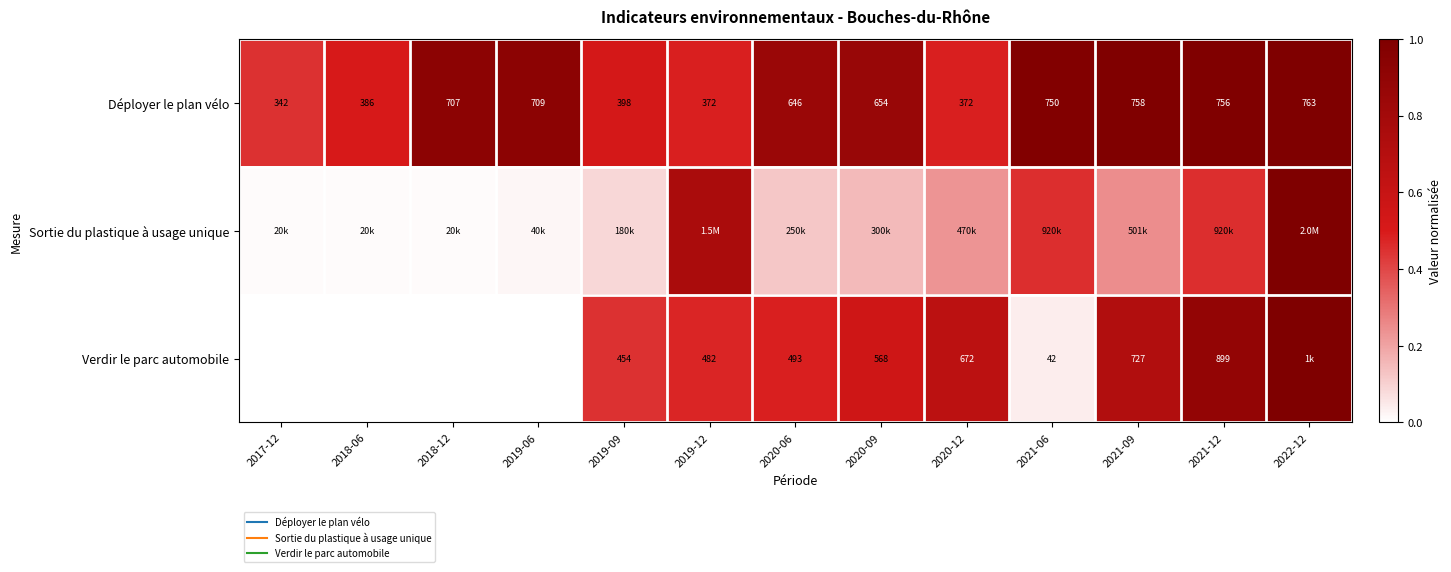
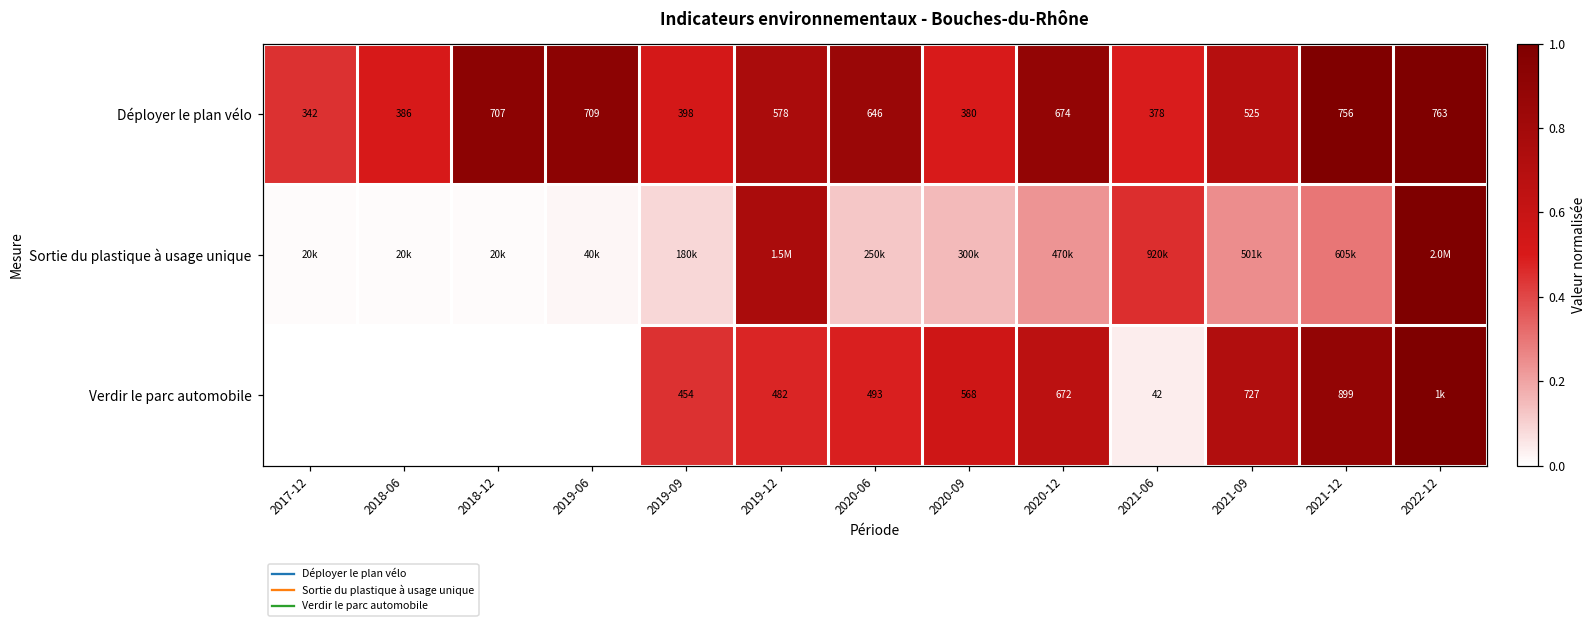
Déployer le plan vélo, 2019-12: 372 -> 578
Déployer le plan vélo, 2020-09: 654 -> 380
Déployer le plan vélo, 2020-12: 372 -> 674
Déployer le plan vélo, 2021-06: 750 -> 378
Déployer le plan vélo, 2021-09: 758 -> 525
Sortie du plastique à usage unique, 2021-12: 920k -> 605k
